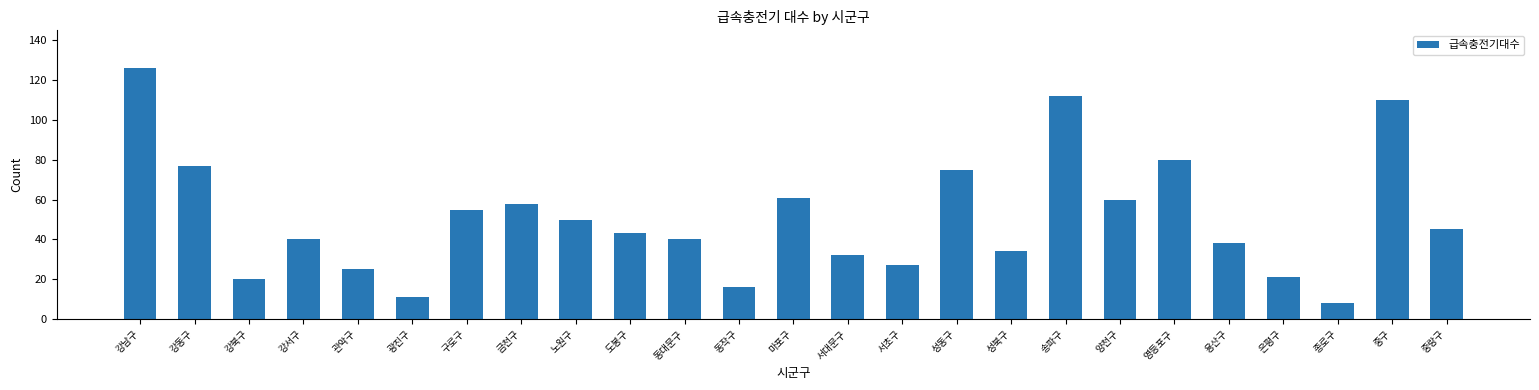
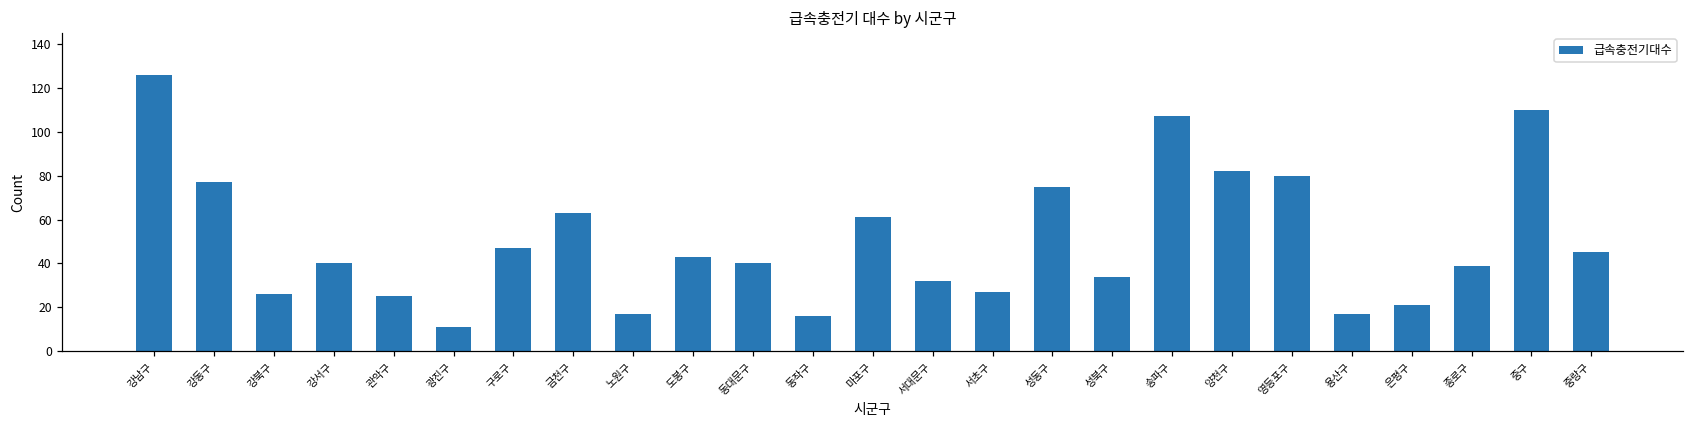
강북구: 20 -> 26
구로구: 55 -> 47
금천구: 58 -> 63
노원구: 50 -> 17
송파구: 112 -> 107
양천구: 60 -> 82
용산구: 38 -> 17
종로구: 8 -> 39
